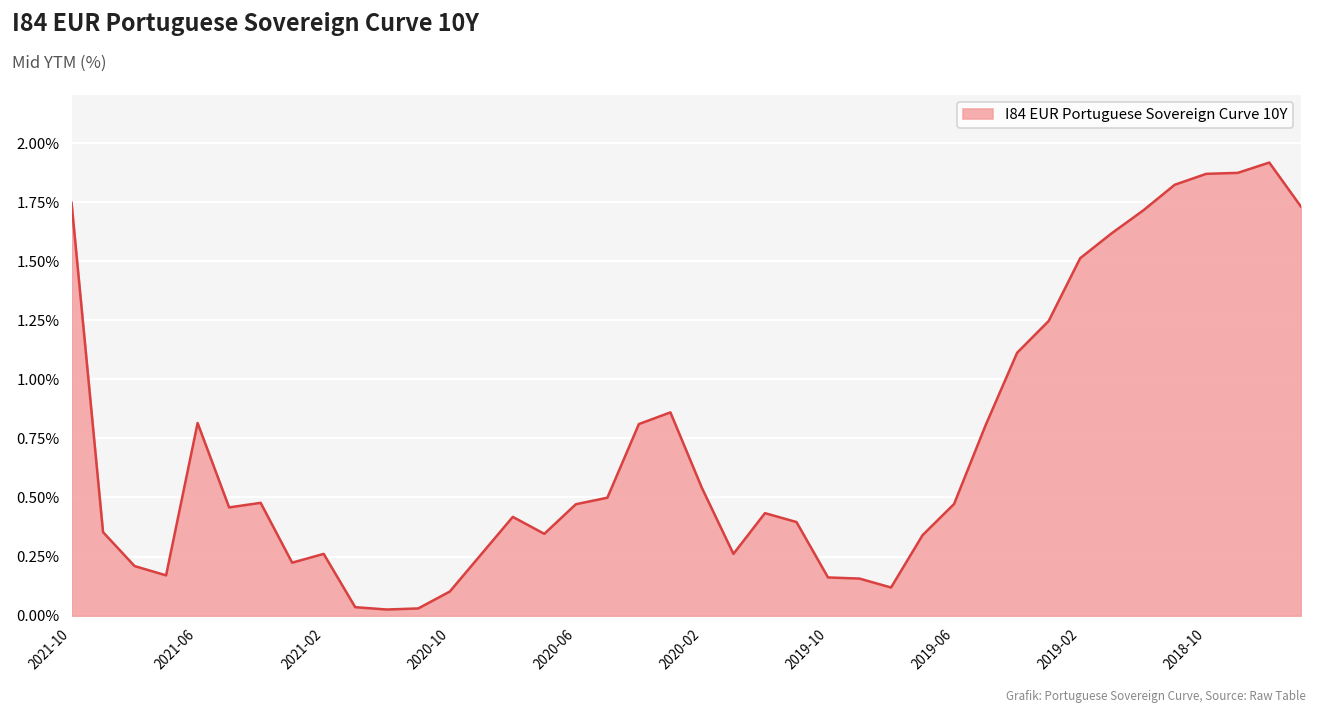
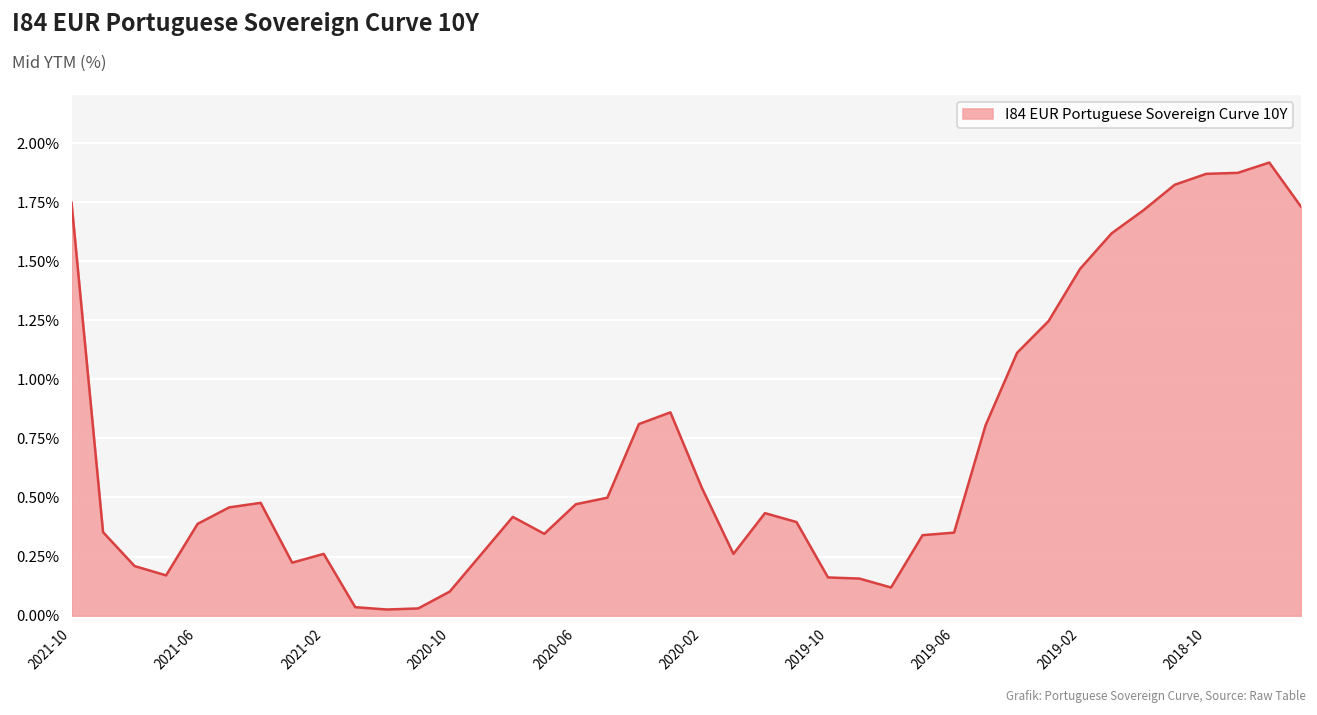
2021-06: 0.81% -> 0.39%
2019-06: 0.47% -> 0.35%
2019-02: 1.51% -> 1.47%
